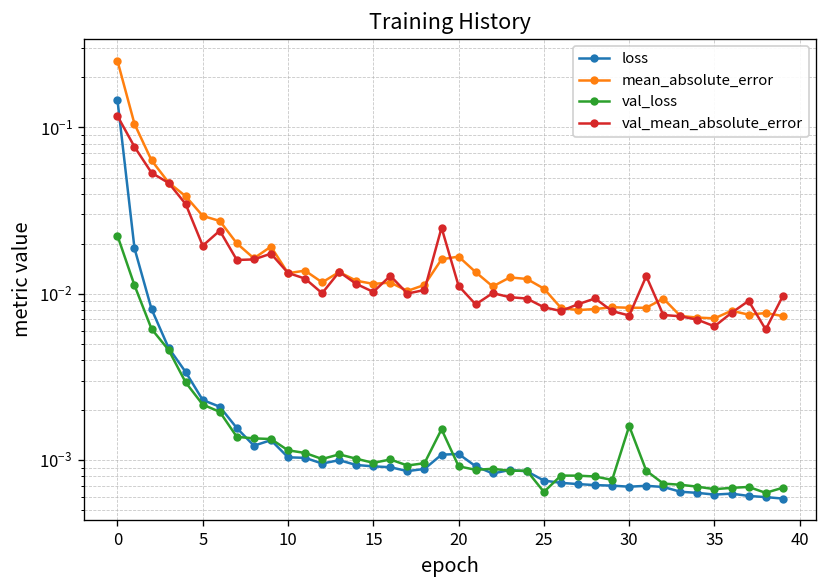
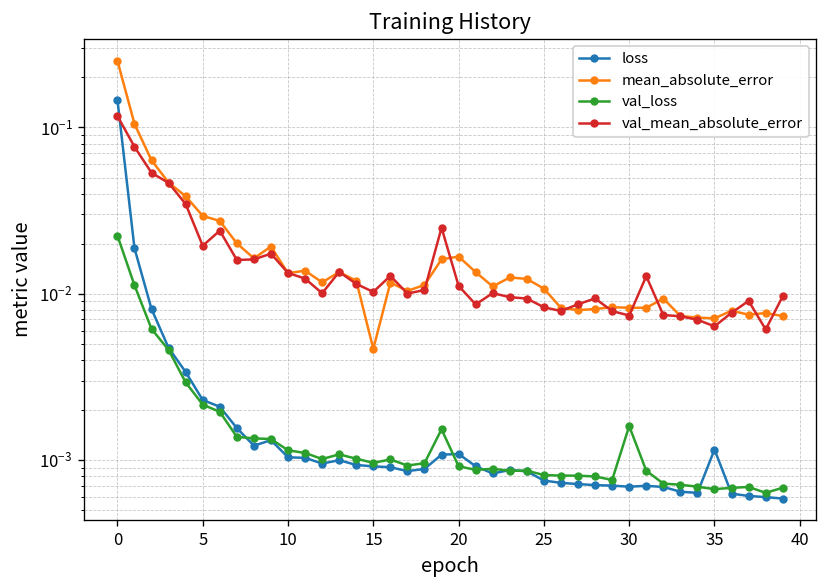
mean_absolute_error, 15: 0.011 -> 0.0047
val_loss, 25: 0.0006 -> 0.0008
loss, 35: 0.0006 -> 0.0012
